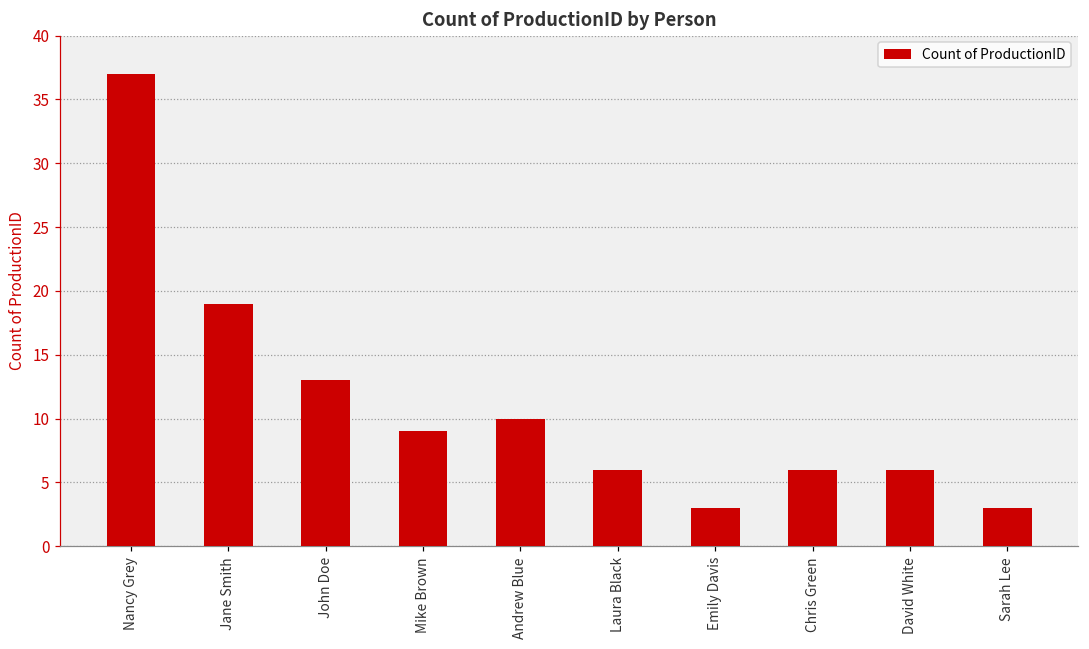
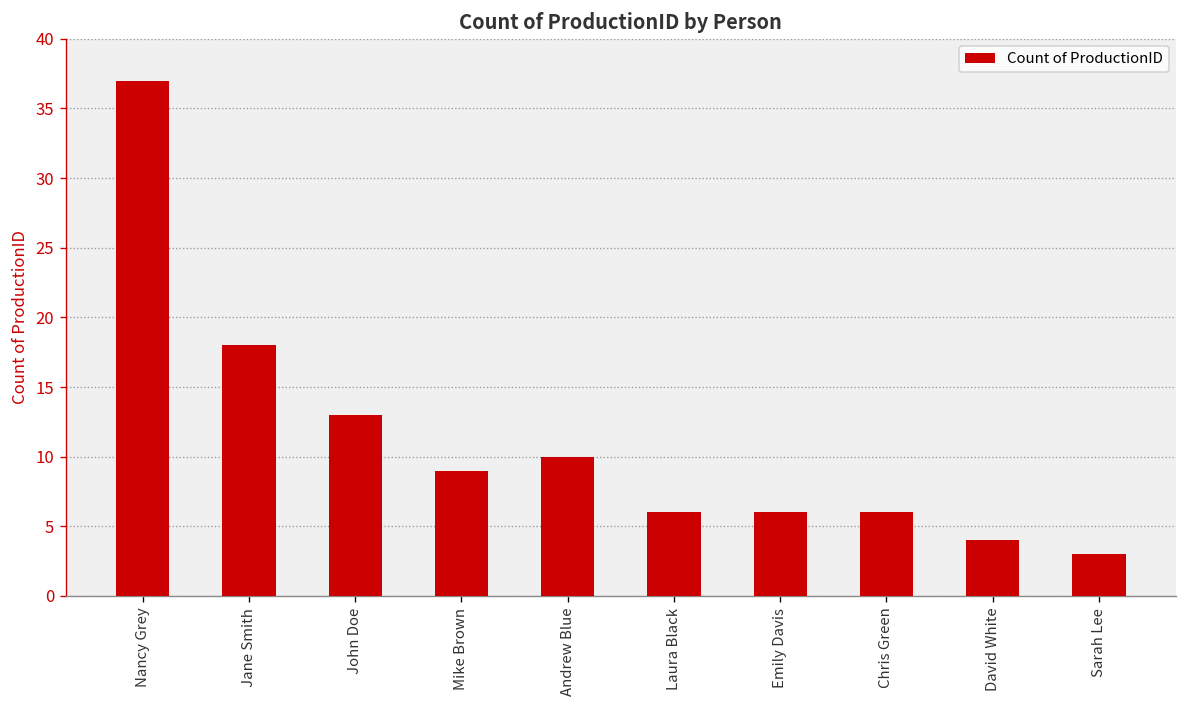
Jane Smith: 19 -> 18
Emily Davis: 3 -> 6
David White: 6 -> 4
